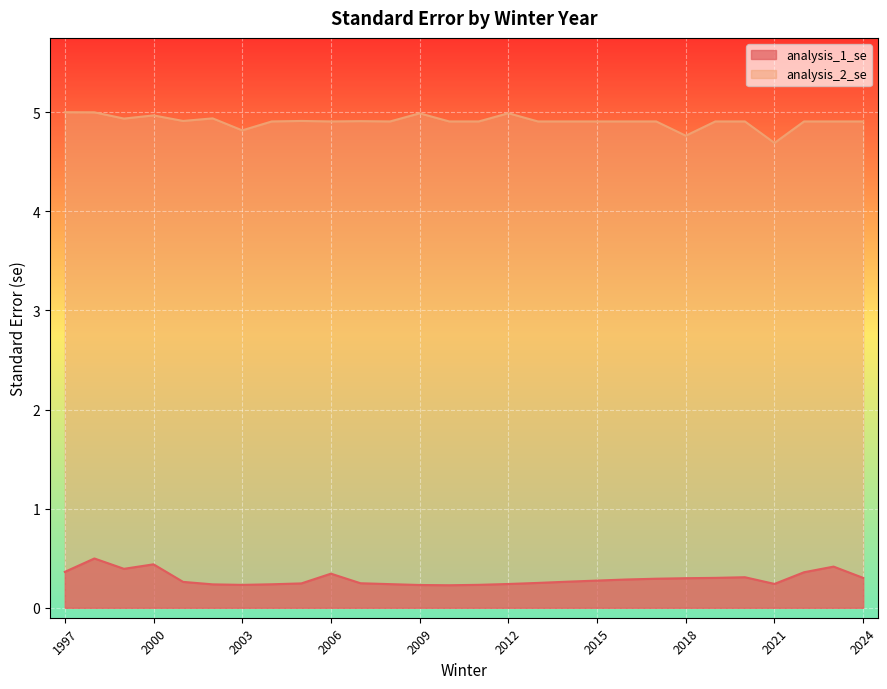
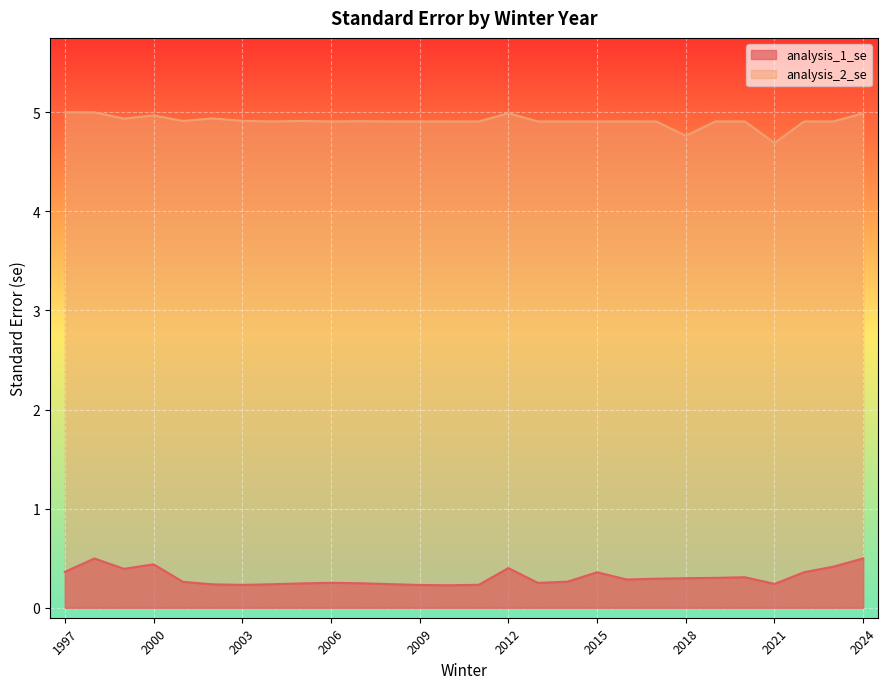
analysis_2_se, 2003: 4.8 -> 4.9
analysis_1_se, 2006: 0.34 -> 0.25
analysis_2_se, 2009: 5.0 -> 4.9
analysis_1_se, 2012: 0.2 -> 0.4
analysis_1_se, 2015: 0.3 -> 0.4
analysis_1_se, 2024: 0.3 -> 0.5
analysis_2_se, 2024: 4.9 -> 5.0
